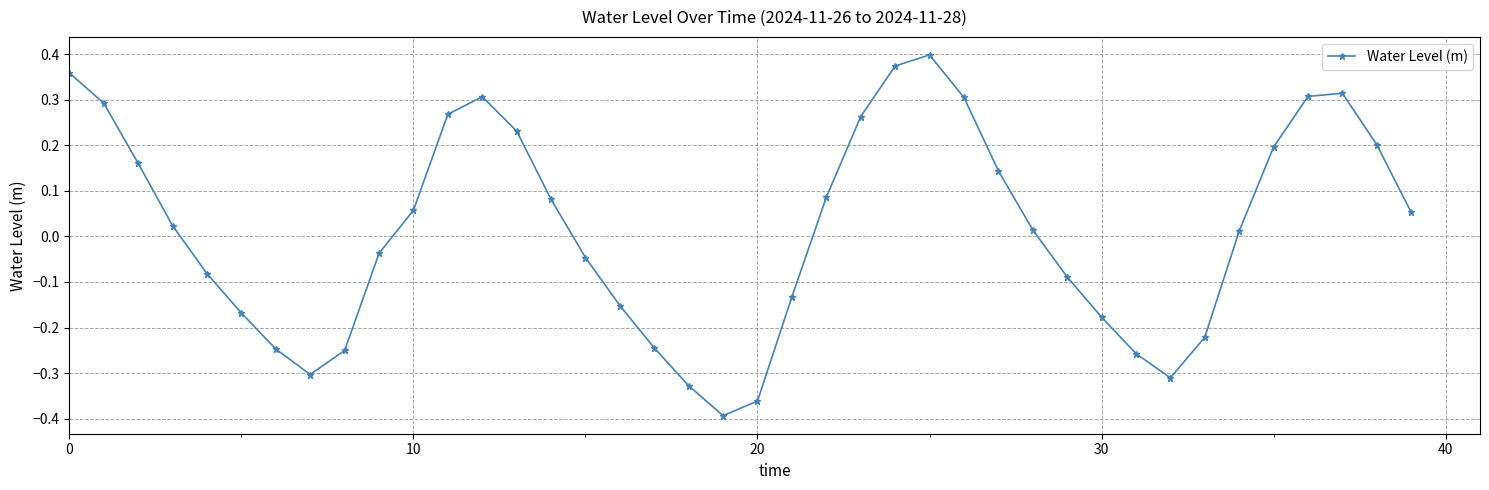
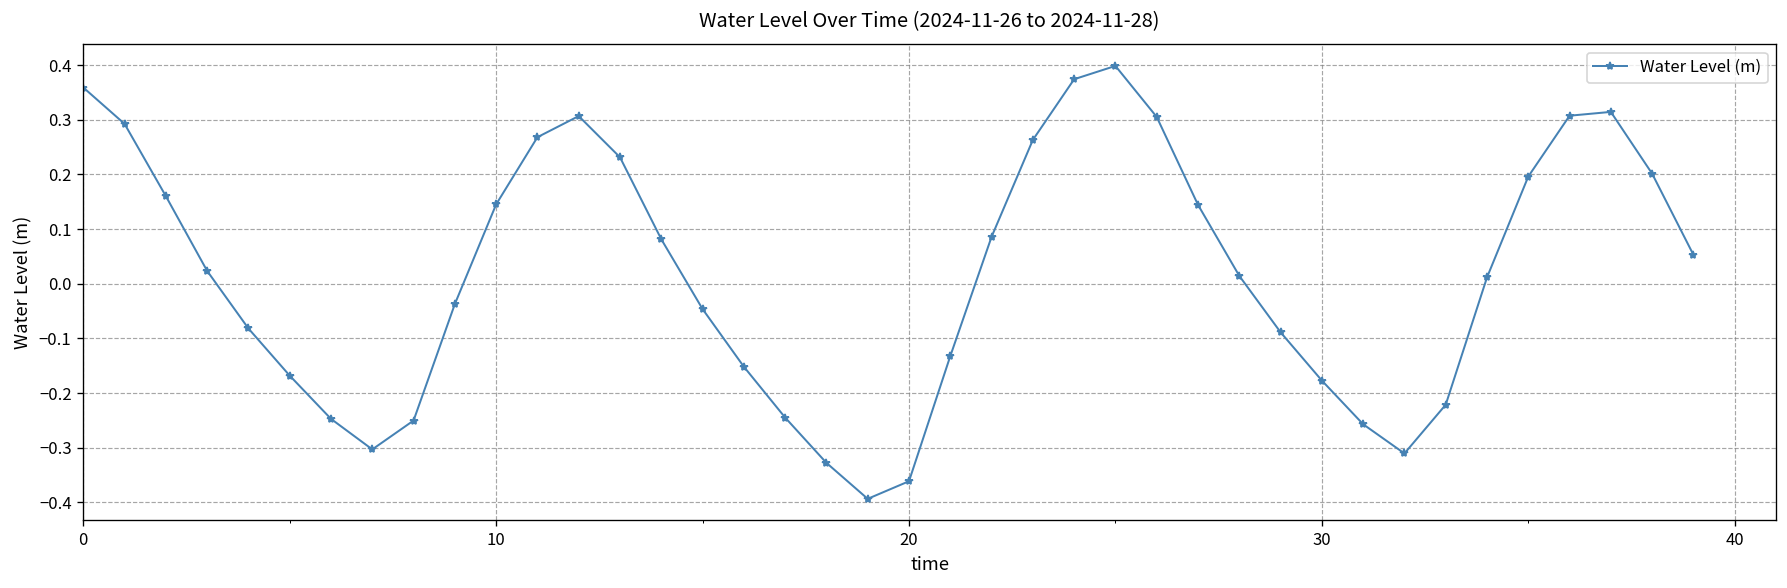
10: 0.06 -> 0.15
